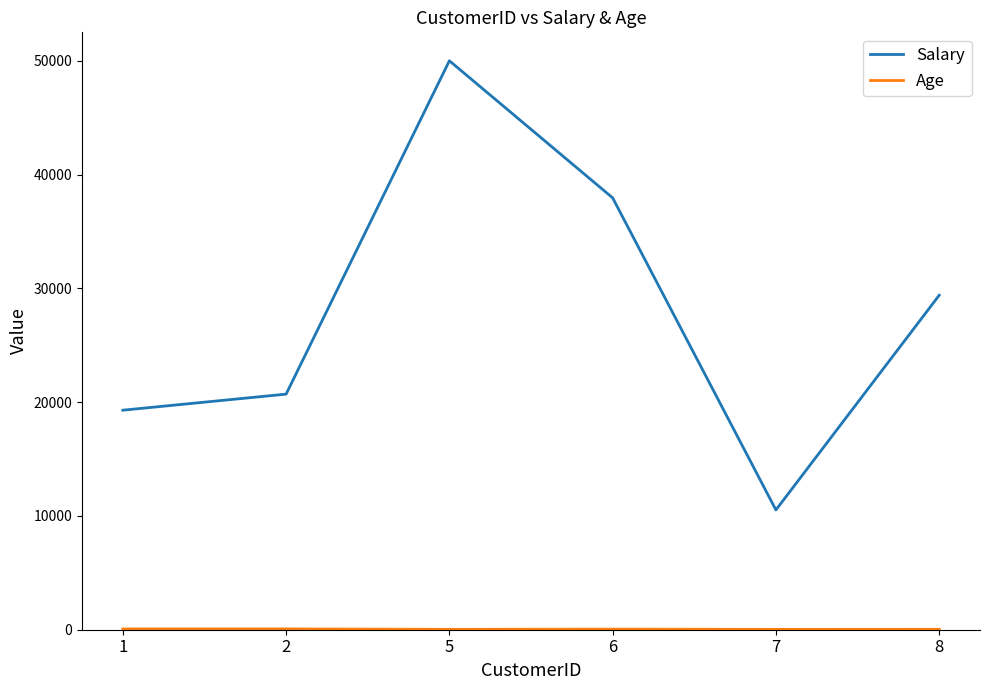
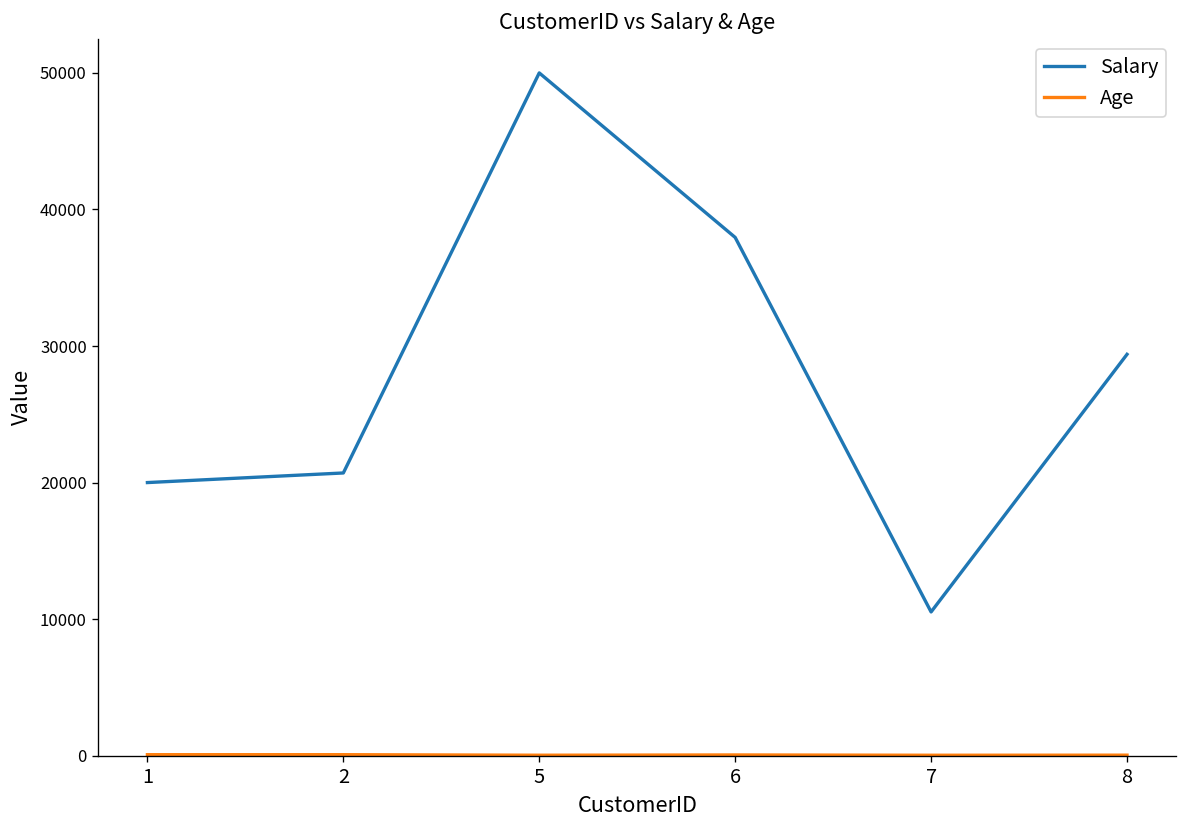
Salary, 1: 19300 -> 20000
